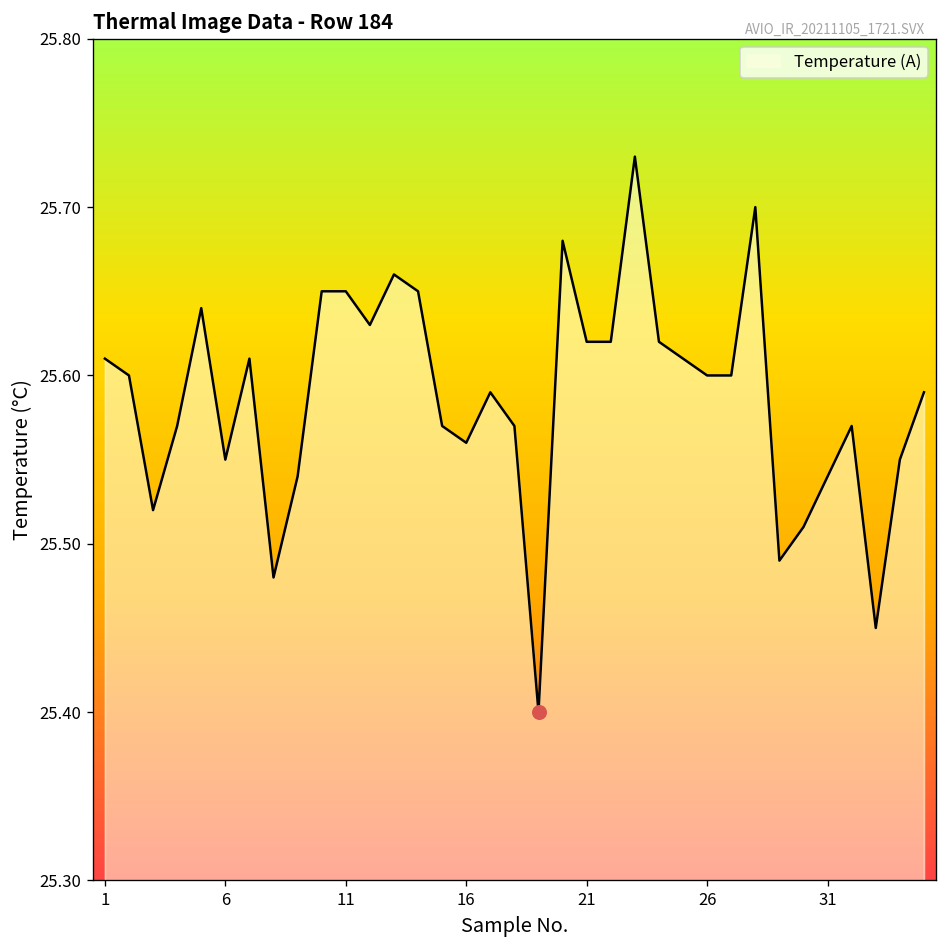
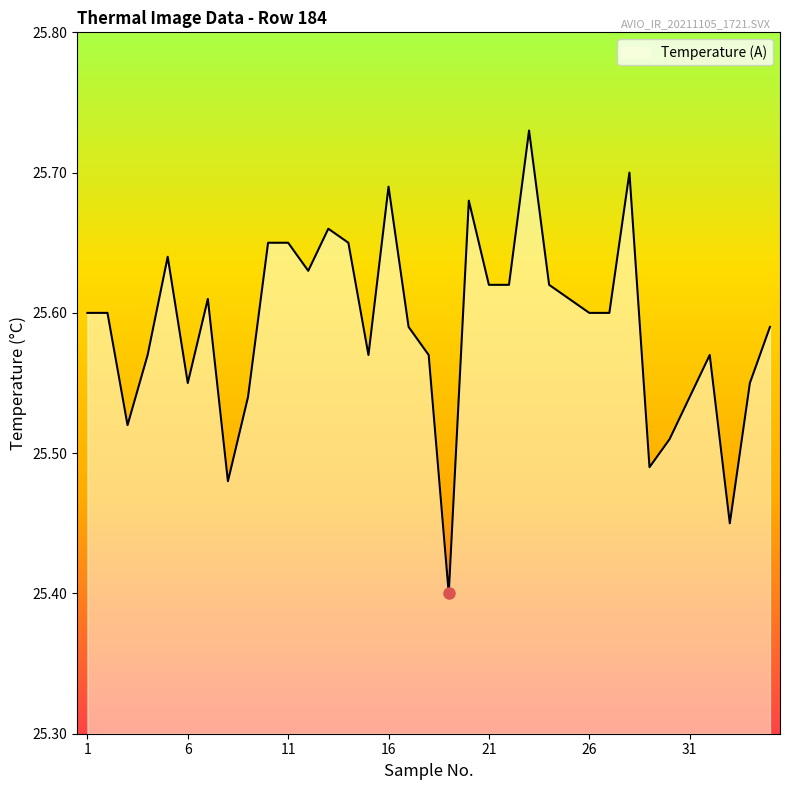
Temperature (A), 1: 25.61 -> 25.60
Temperature (A), 16: 25.56 -> 25.69
